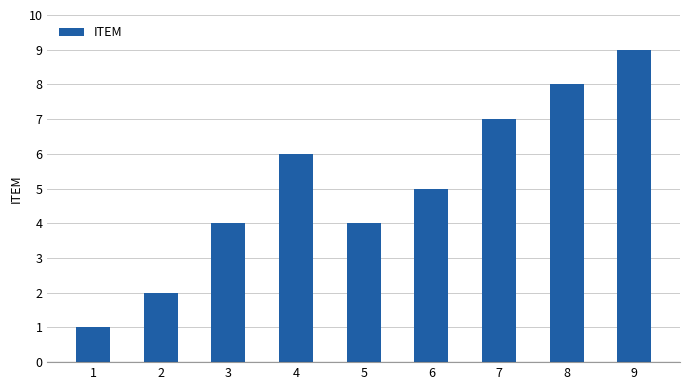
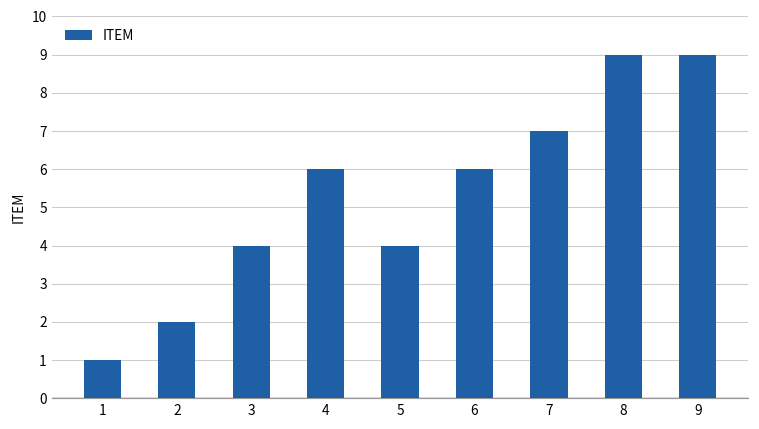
6: 5 -> 6
8: 8 -> 9
